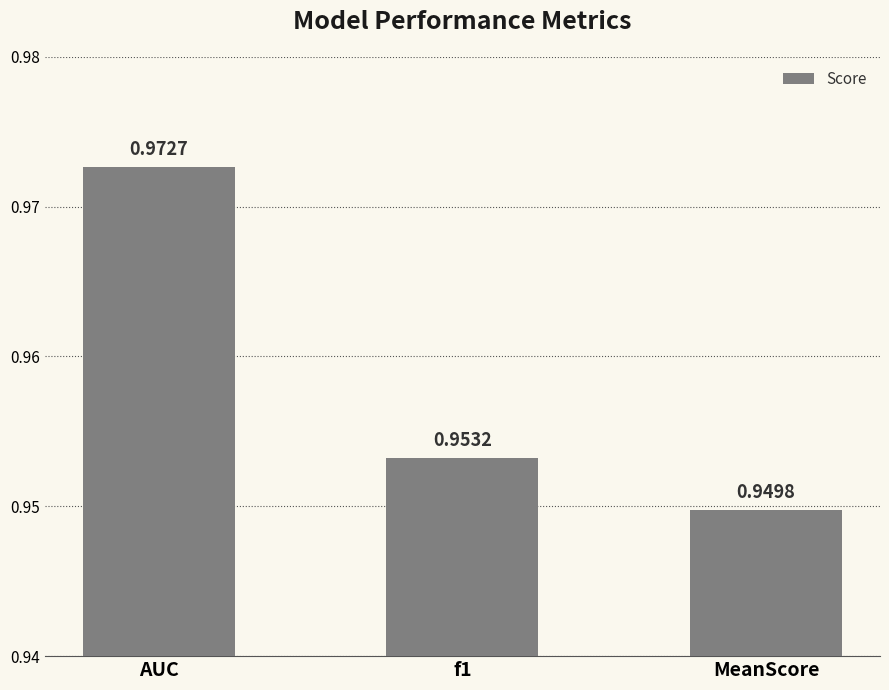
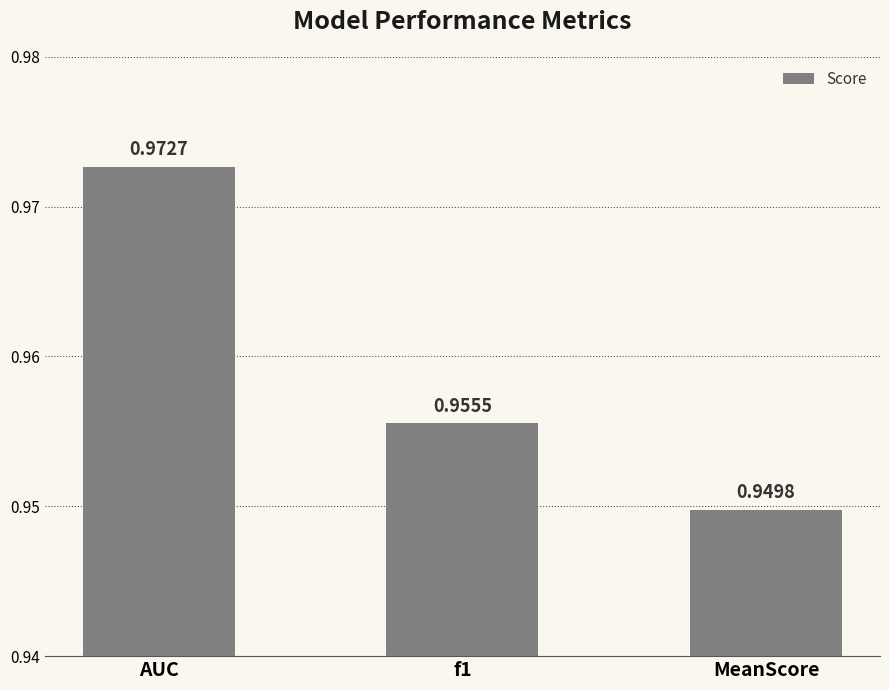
f1: 0.9532 -> 0.9555
